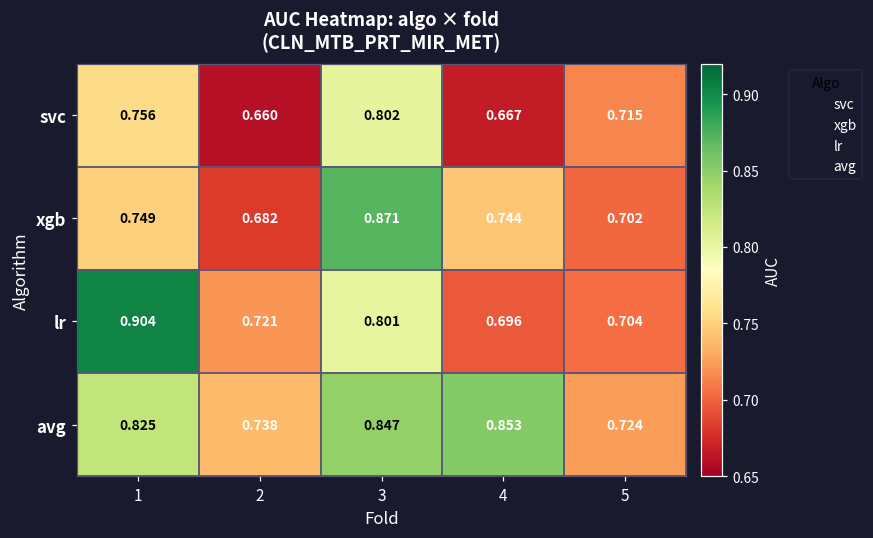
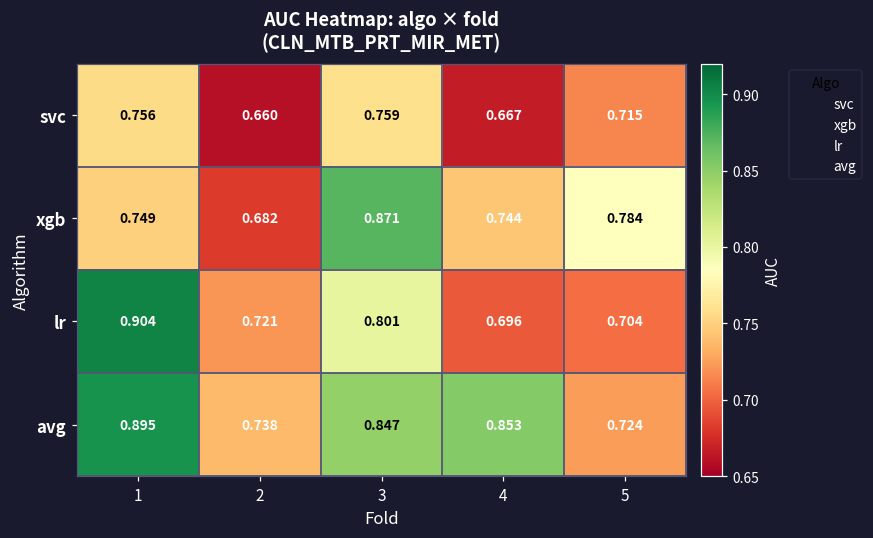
svc, 3: 0.802 -> 0.759
xgb, 5: 0.702 -> 0.784
avg, 1: 0.825 -> 0.895
